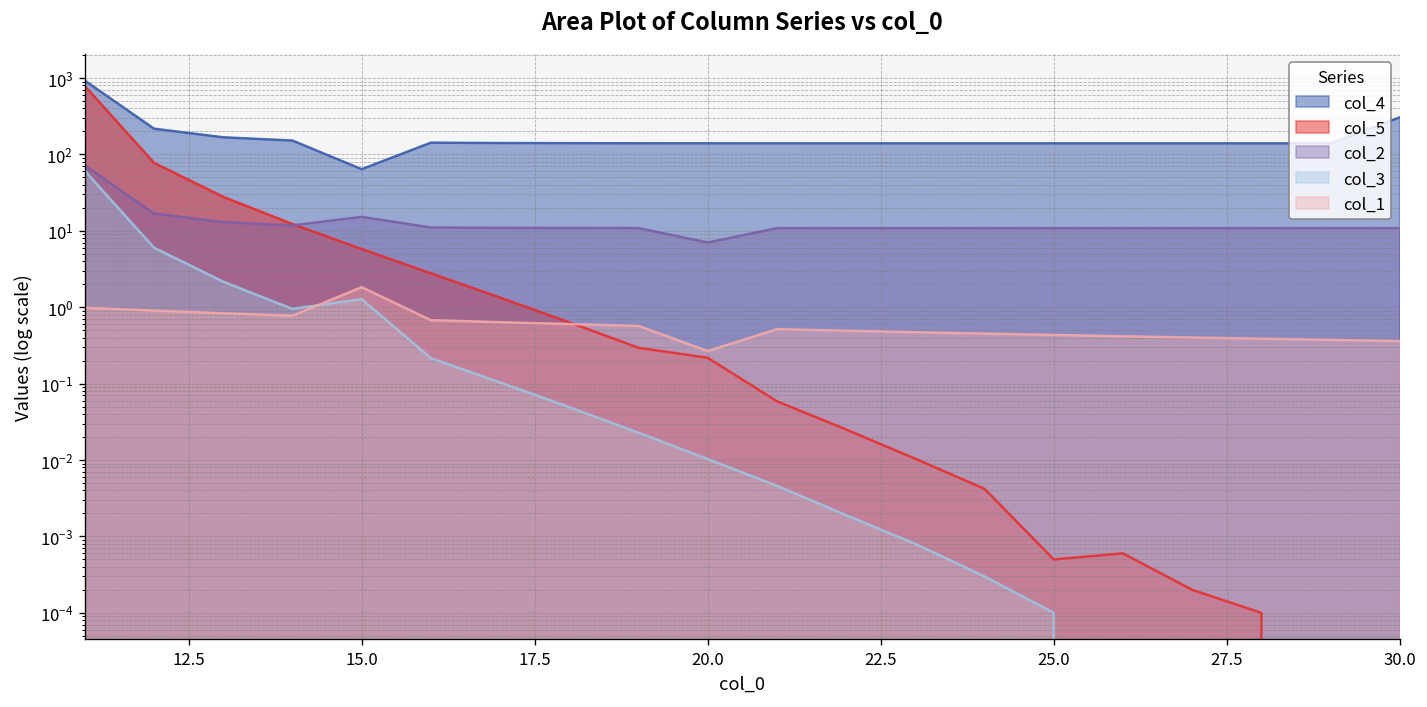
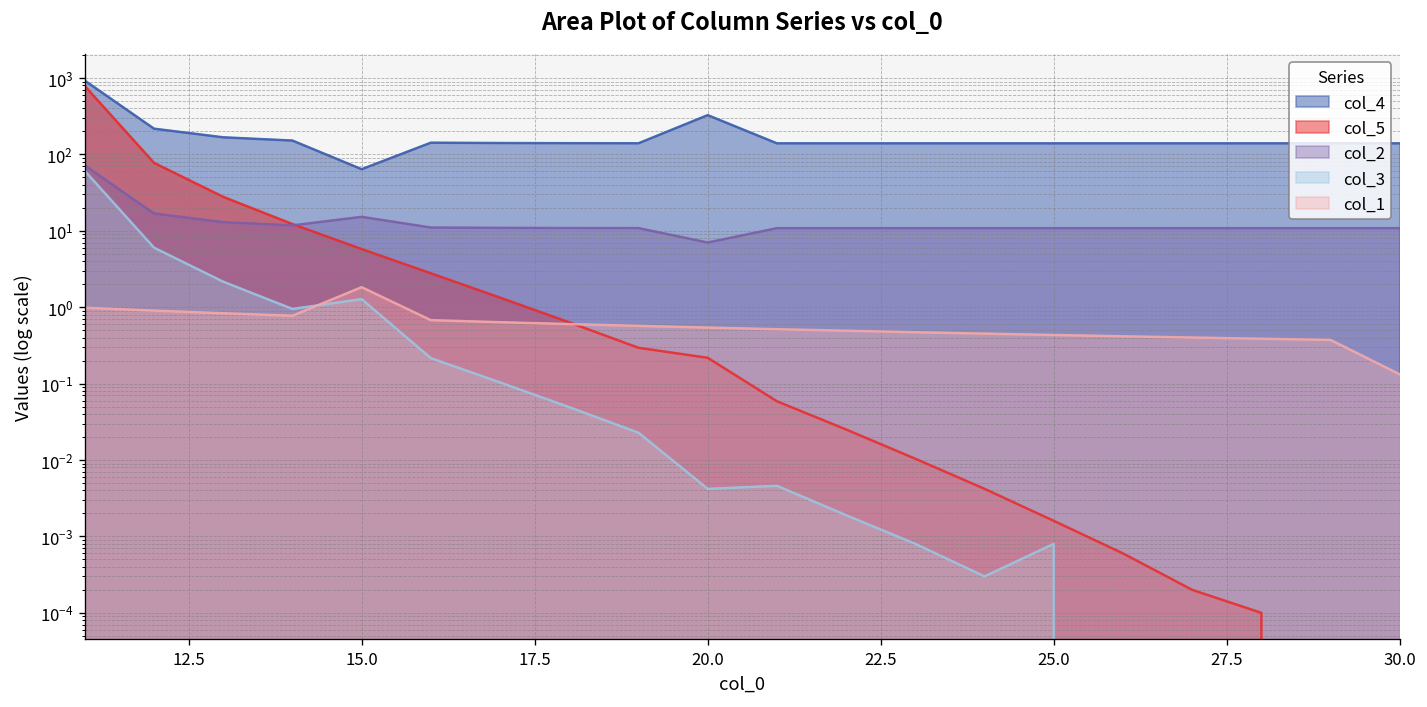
col_4, 20.0: 140 -> 300
col_3, 20.0: 0.010 -> 0.004
col_1, 20.0: 0.27 -> 0.5
col_5, 25.0: 0.0005 -> 0.0016
col_3, 25.0: 0.0001 -> 0.0008
col_4, 30.0: 300 -> 140
col_1, 30.0: 0.4 -> 0.13
